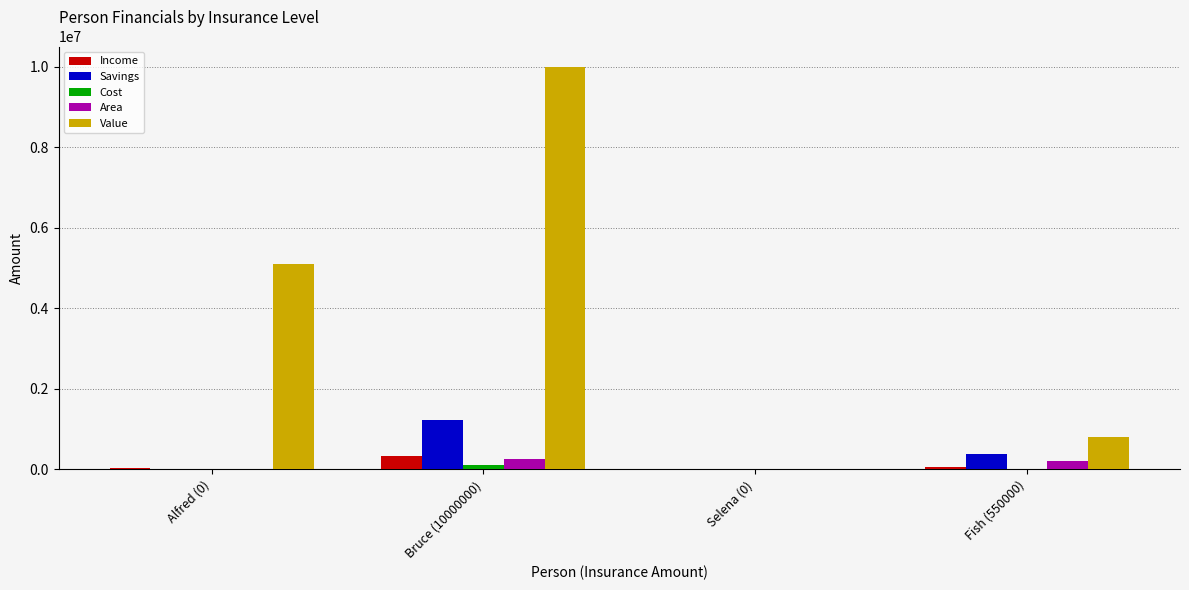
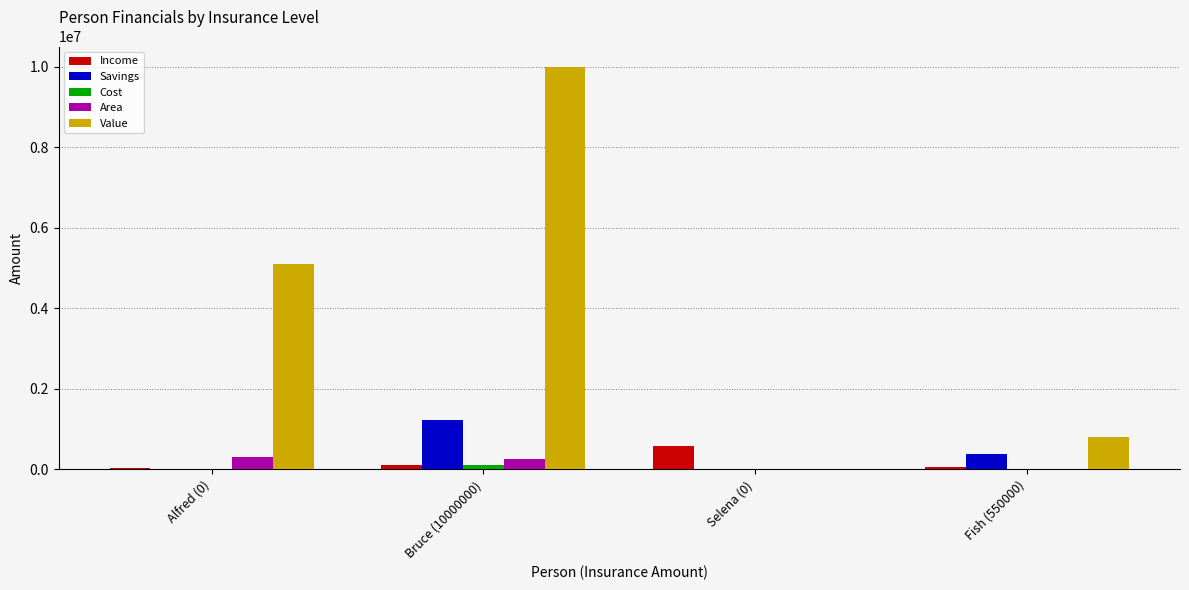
Area, Alfred (0): 0 -> 300000
Income, Bruce (10000000): 300000 -> 100000
Income, Selena (0): 0 -> 600000
Area, Fish (550000): 200000 -> 0
